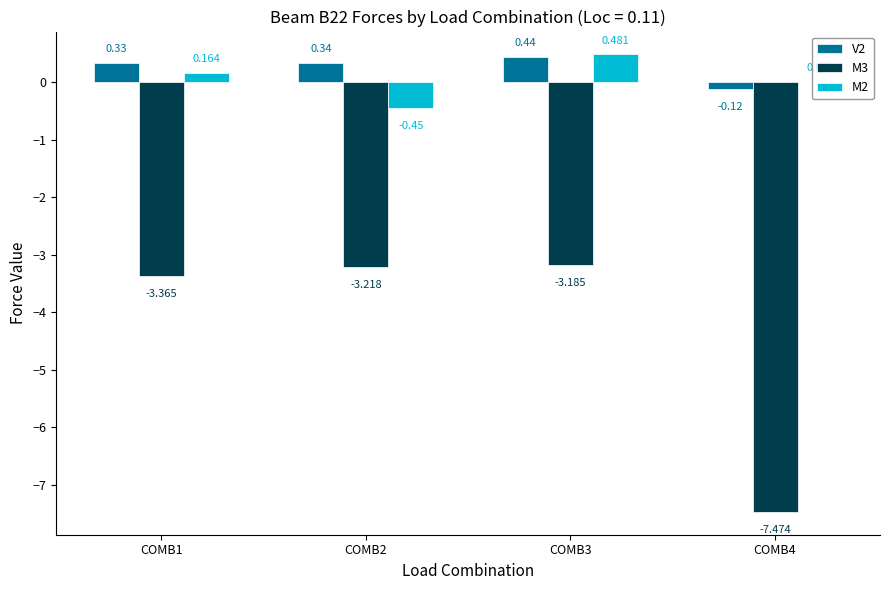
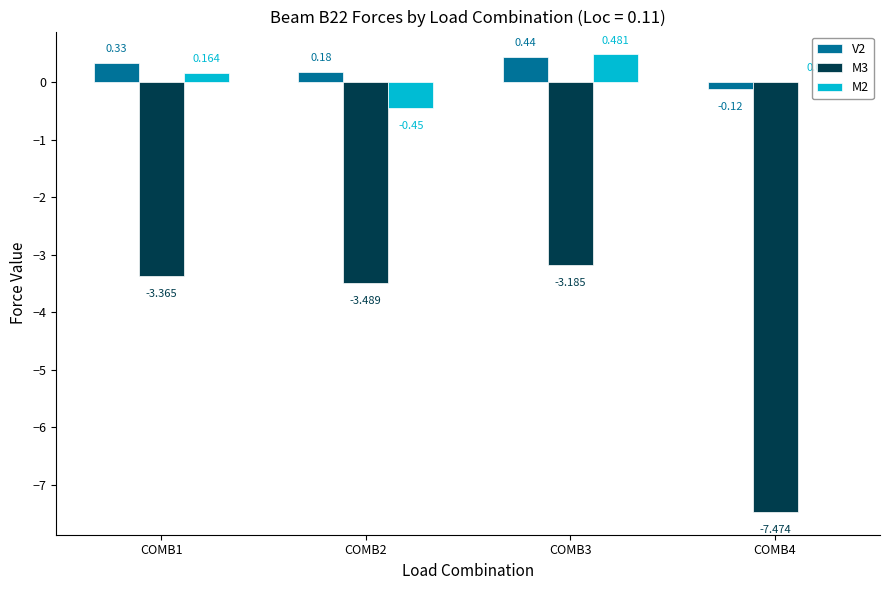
V2, COMB2: 0.34 -> 0.18
M3, COMB2: -3.218 -> -3.489
